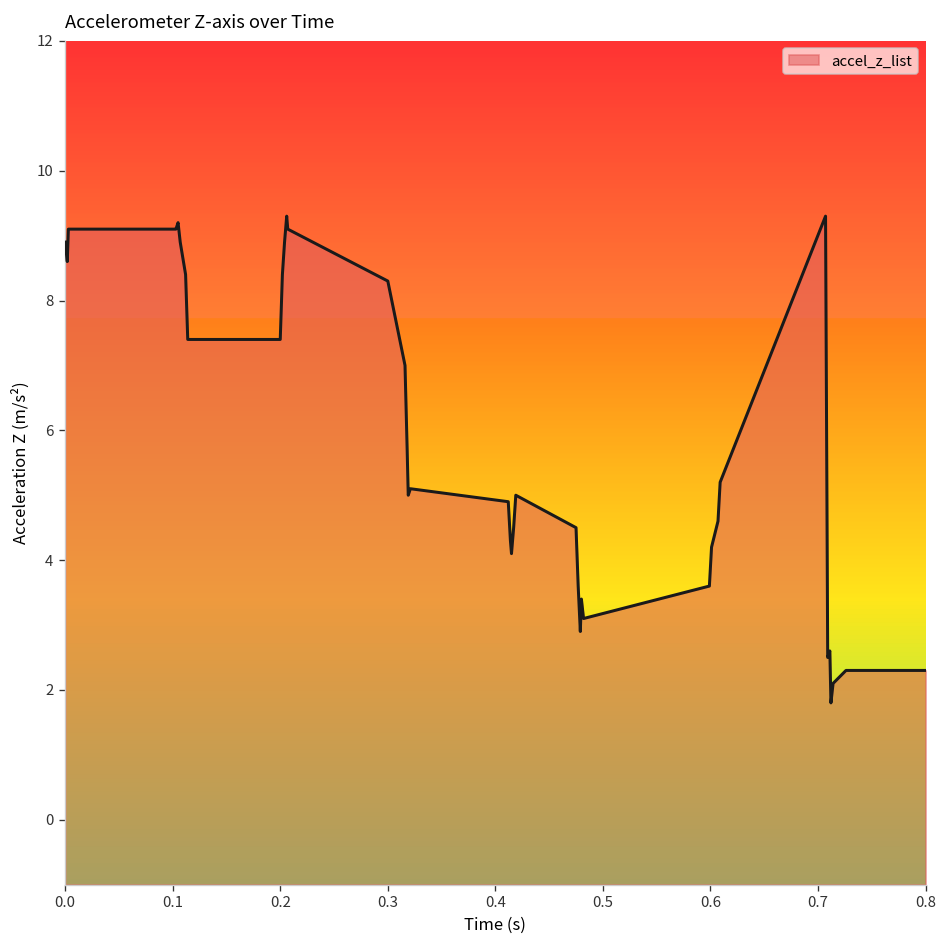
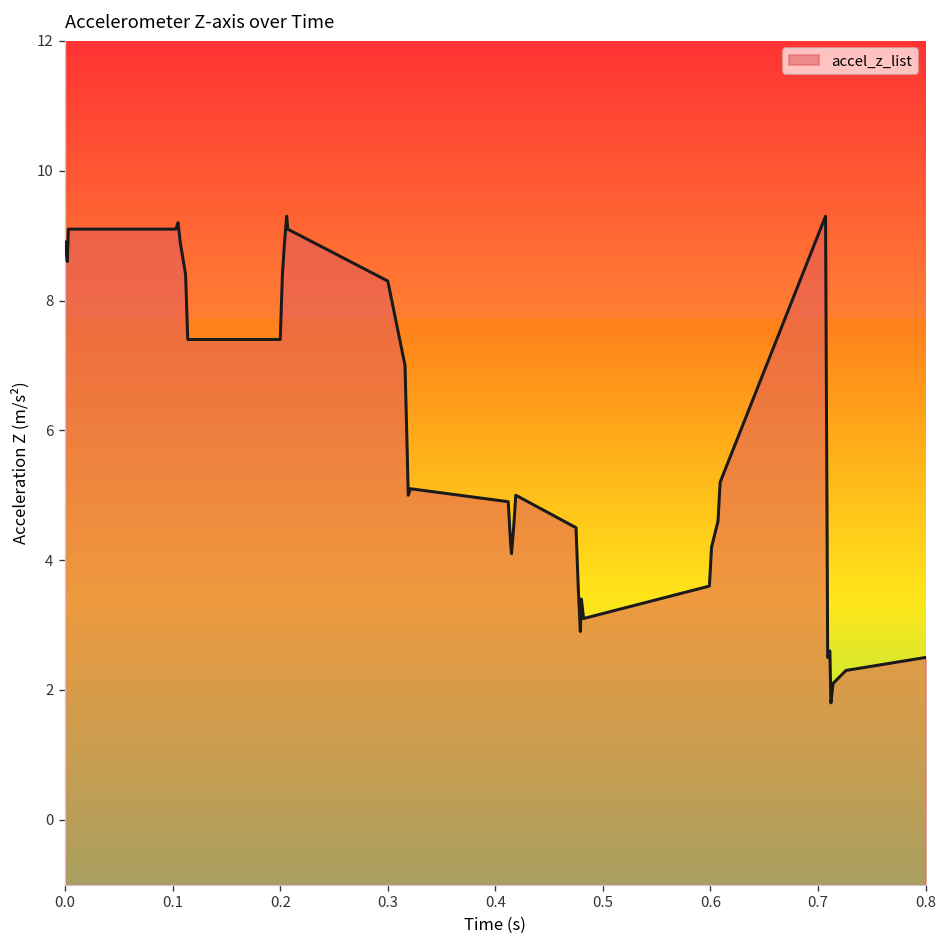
0.8: 2.3 -> 2.5
